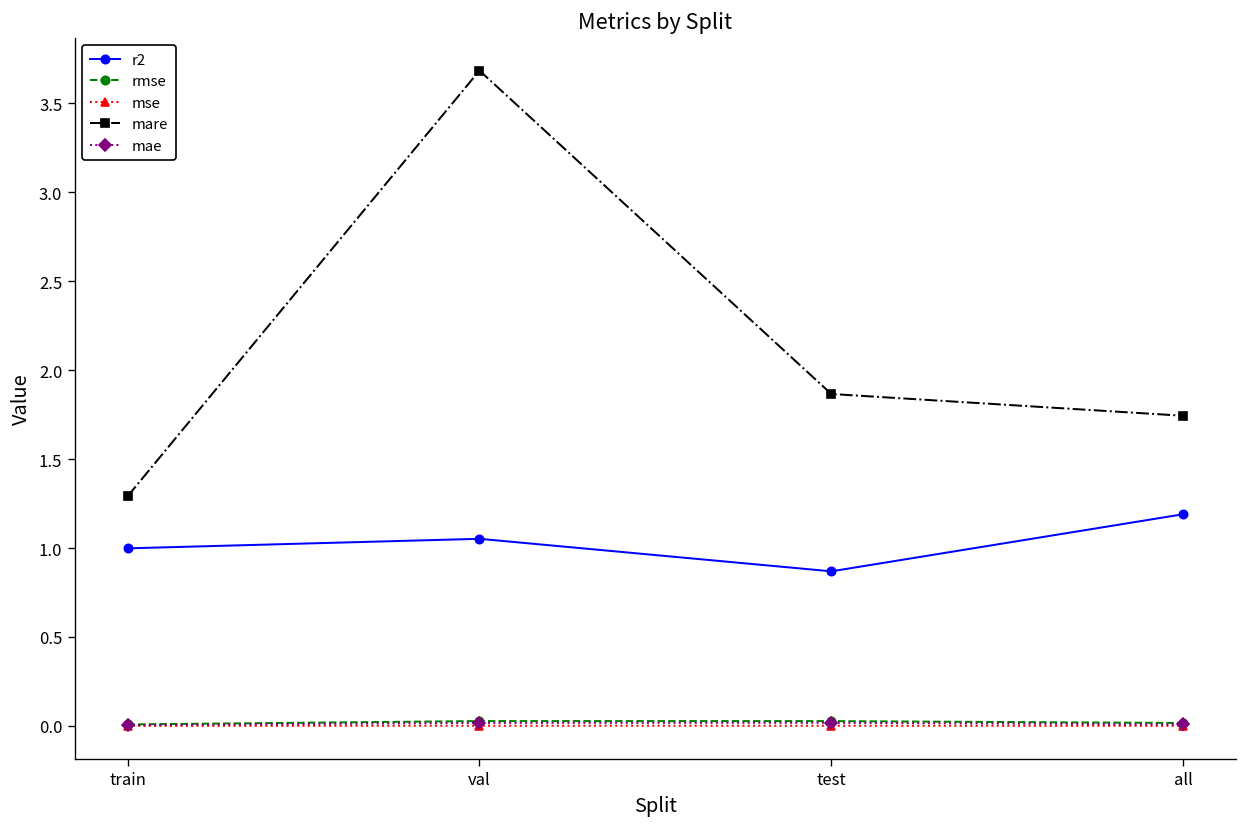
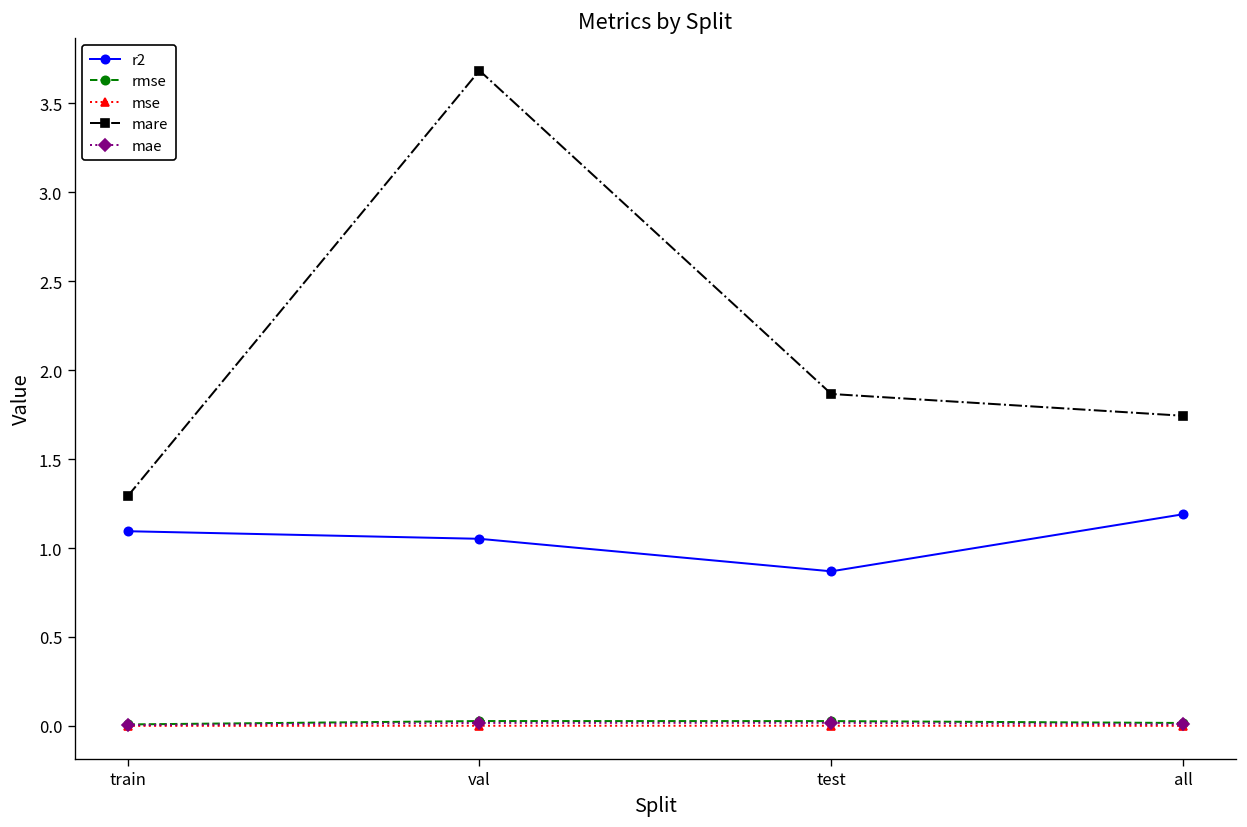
r2, train: 1.00 -> 1.09
